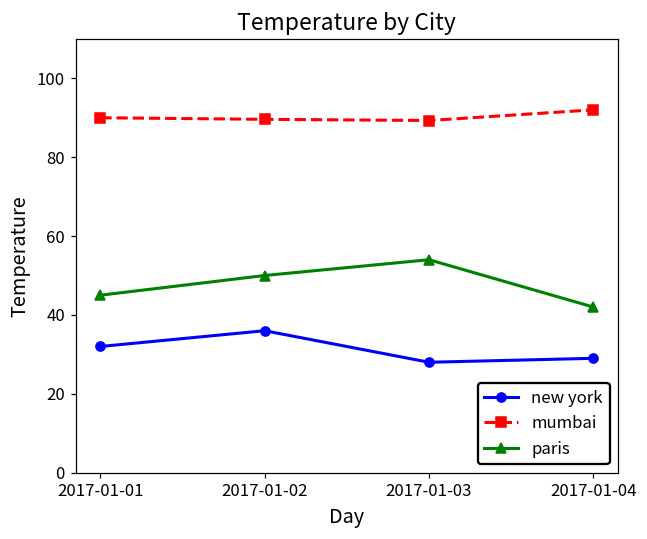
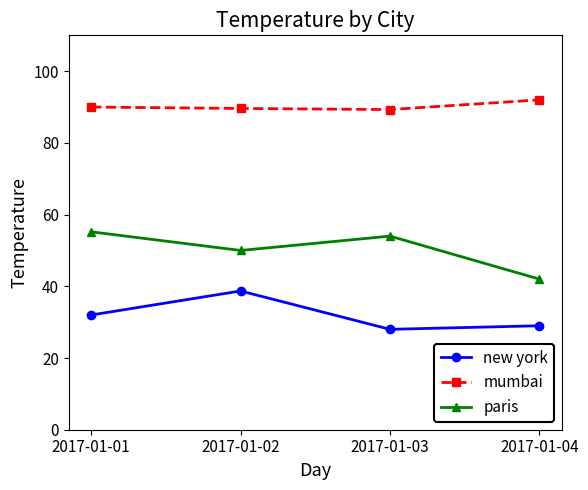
paris, 2017-01-01: 45 -> 55
new york, 2017-01-02: 36 -> 39
